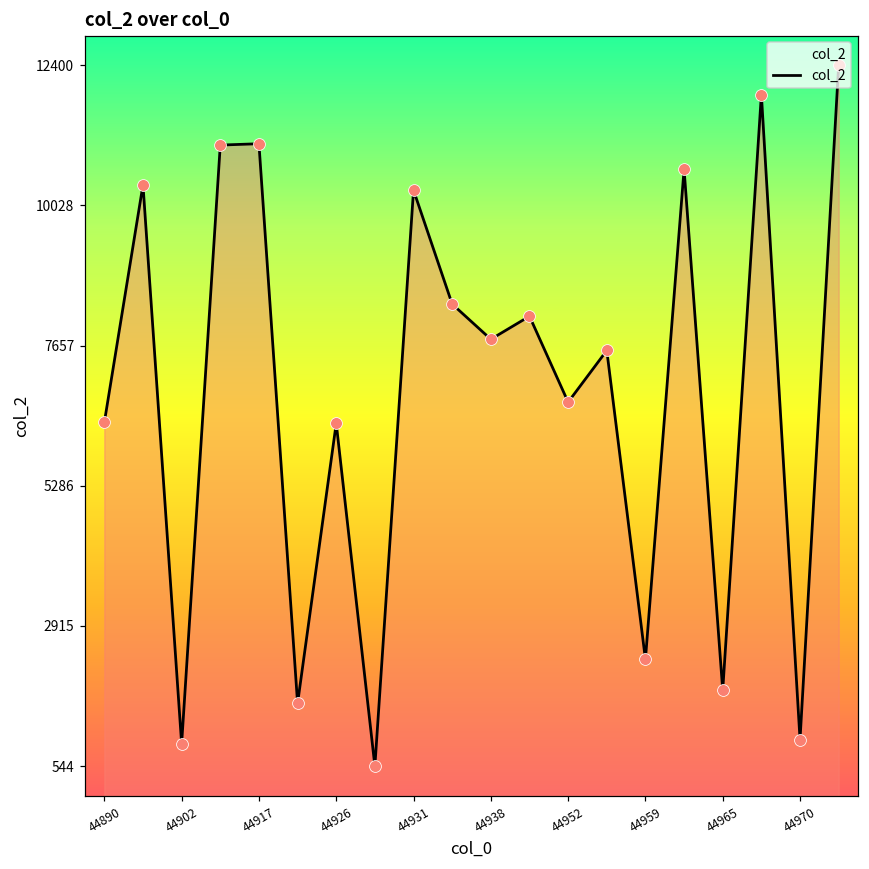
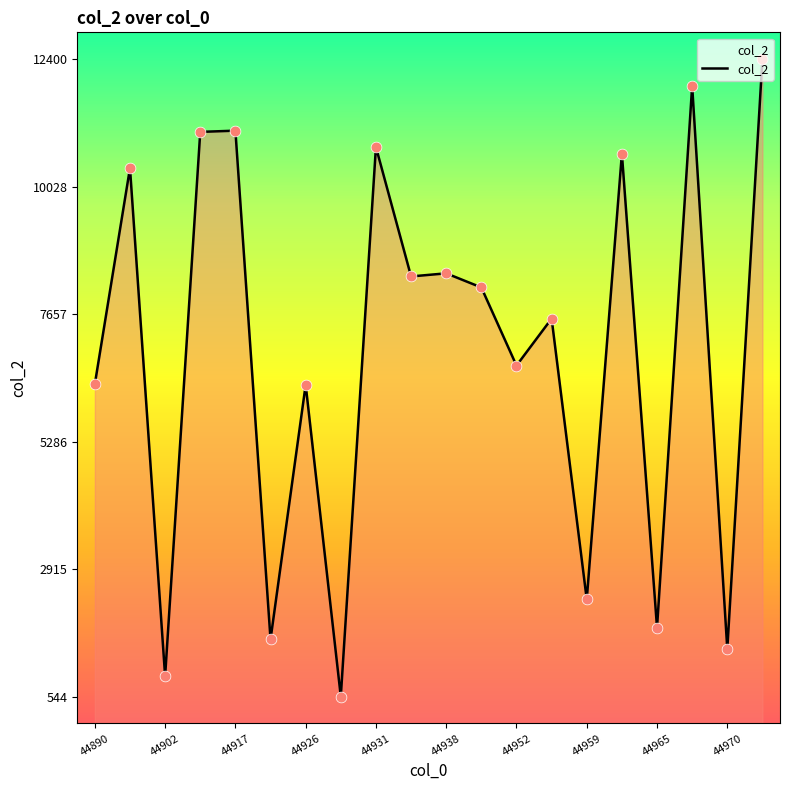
44931: 10300 -> 10800
44938: 7800 -> 8400
44970: 1000 -> 1400
